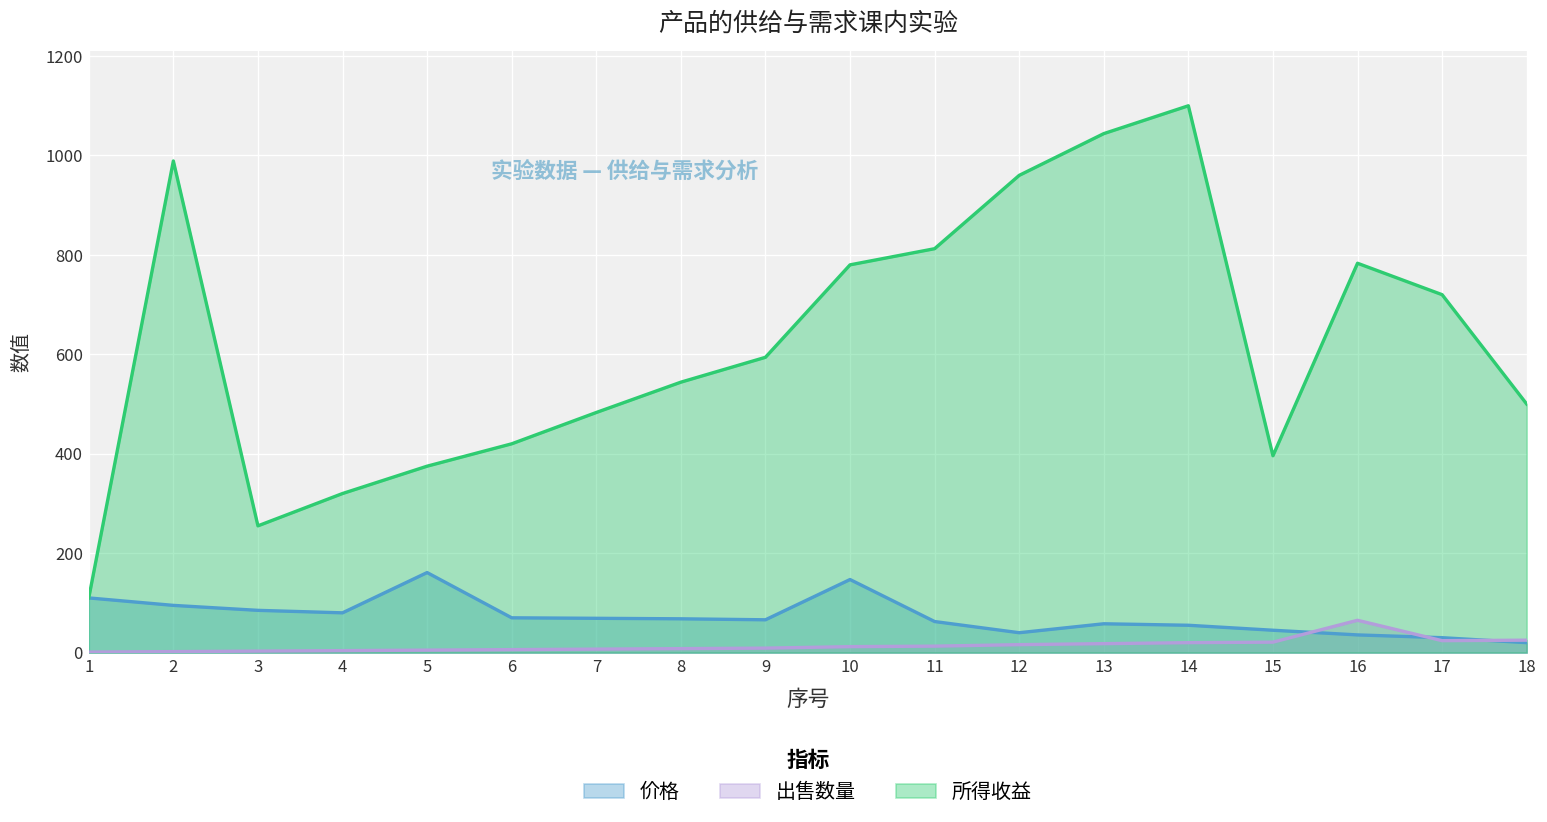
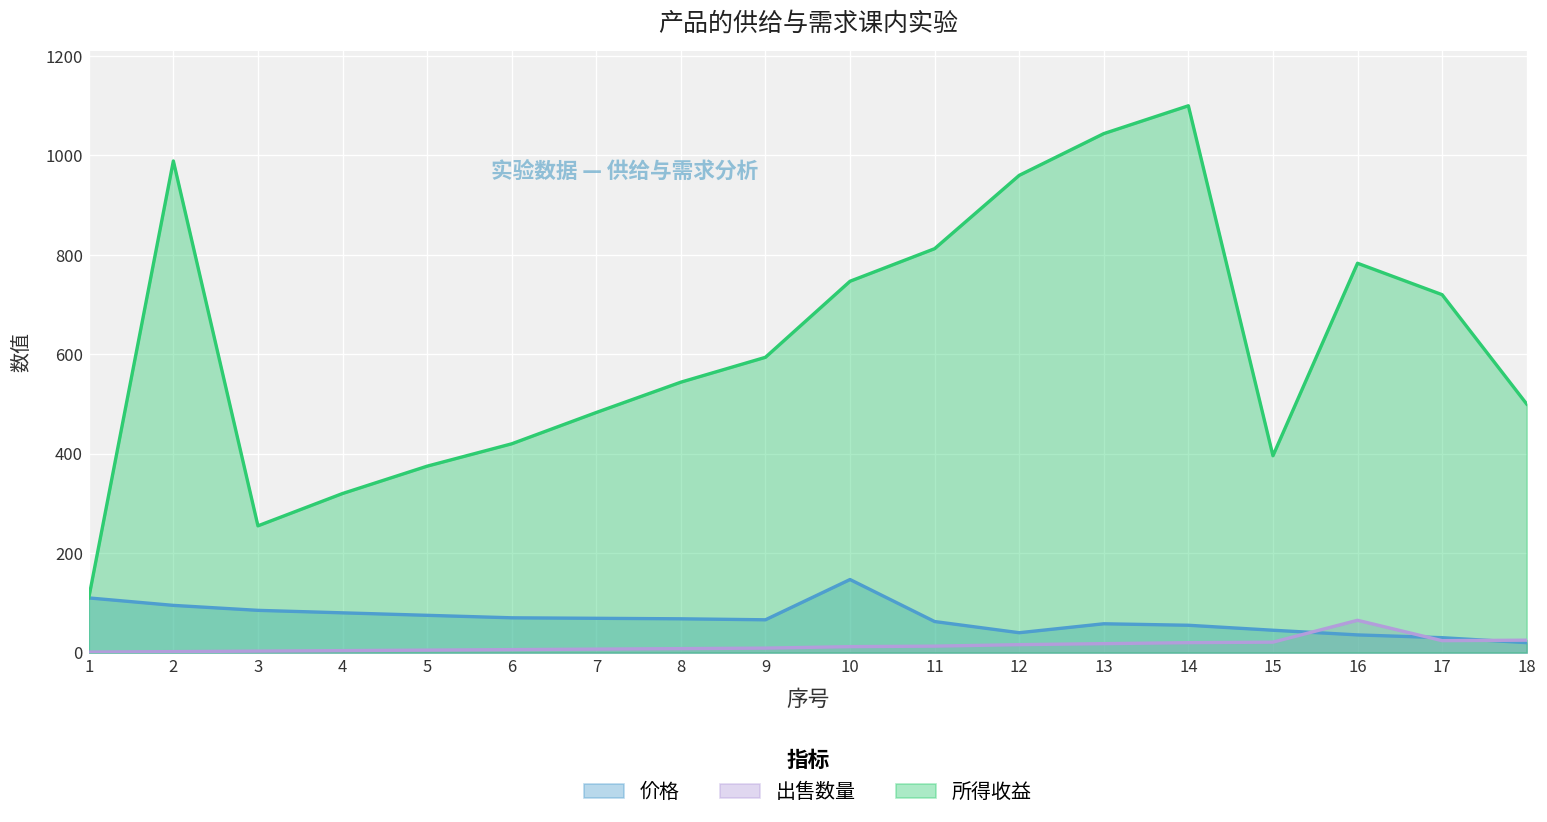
价格, 5: 160 -> 80
所得收益, 10: 780 -> 750
